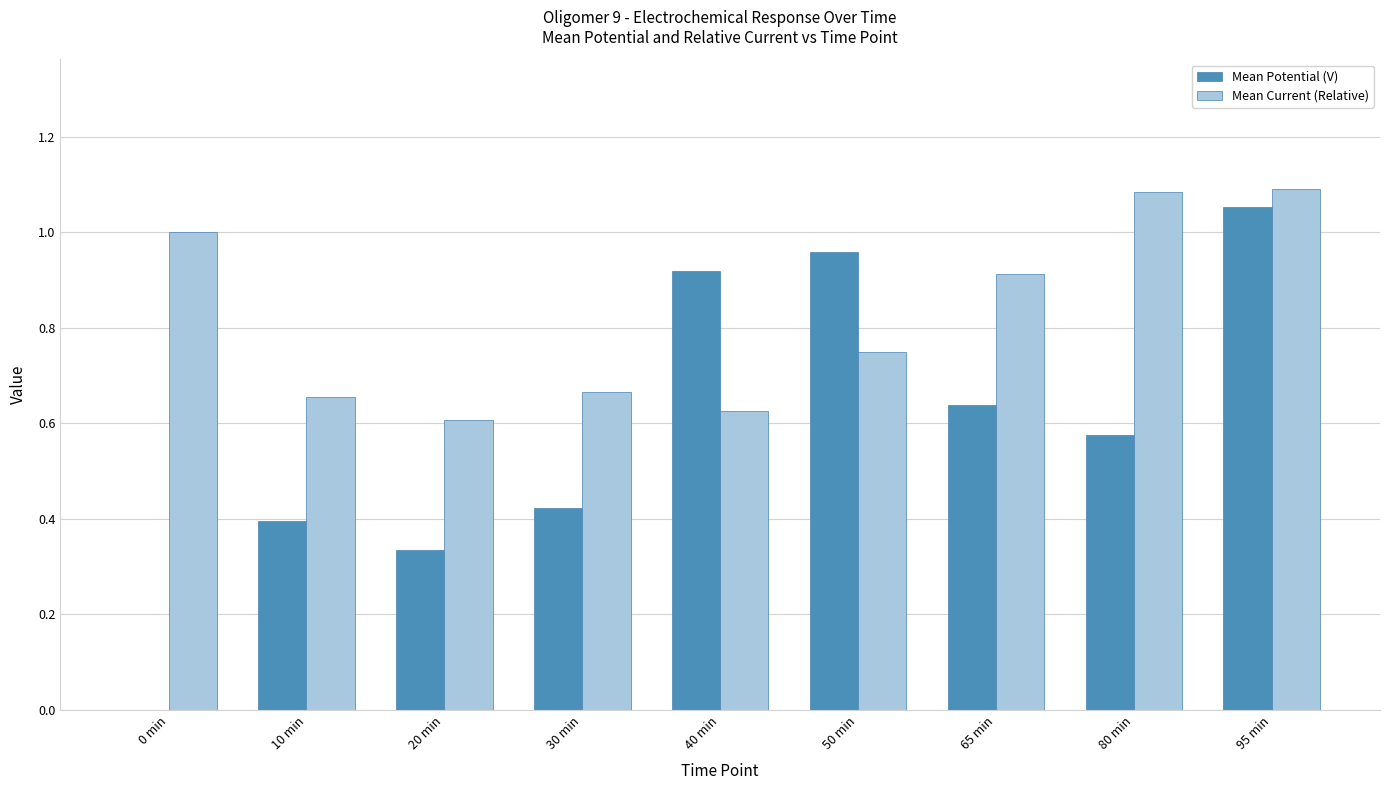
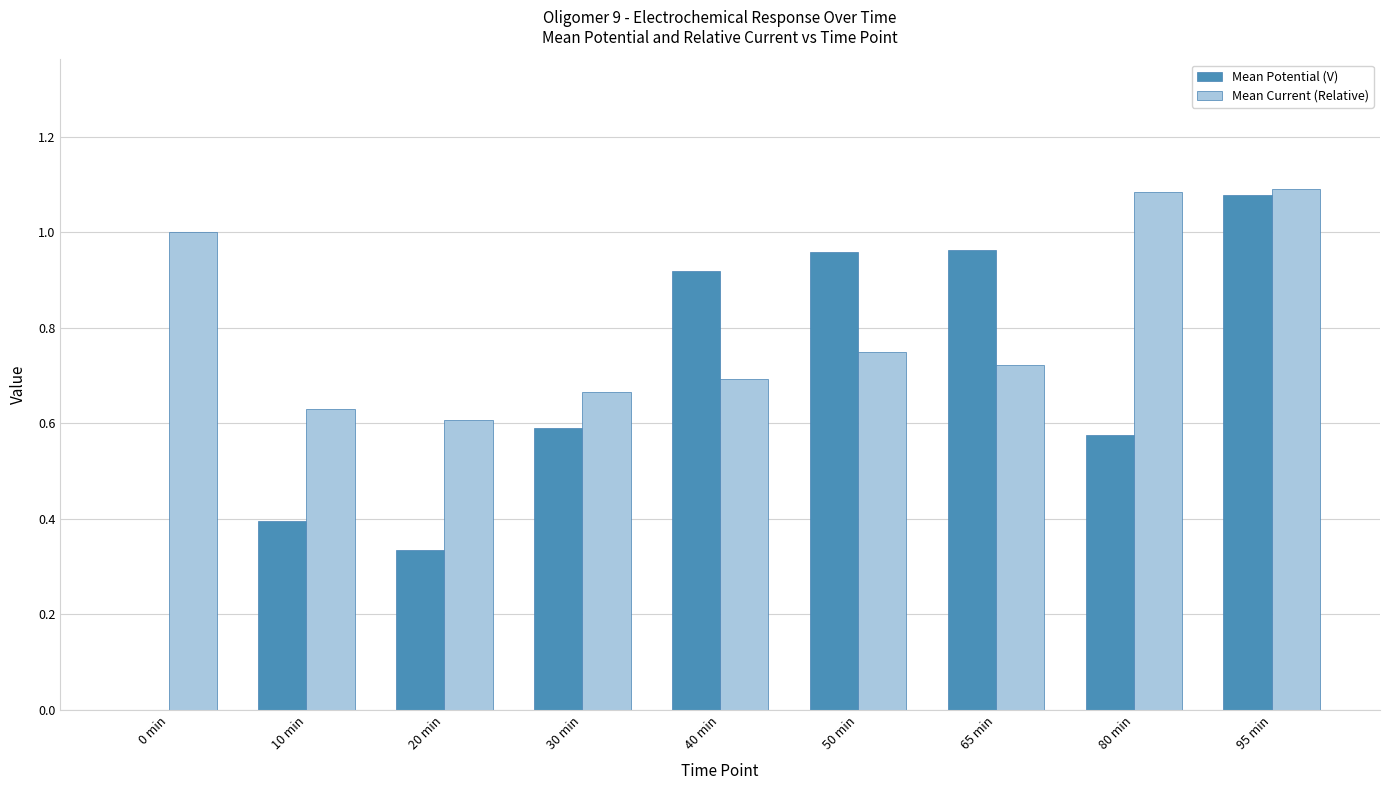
Mean Current (Relative), 10 min: 0.66 -> 0.63
Mean Potential (V), 30 min: 0.42 -> 0.59
Mean Current (Relative), 40 min: 0.63 -> 0.69
Mean Potential (V), 65 min: 0.64 -> 0.96
Mean Current (Relative), 65 min: 0.91 -> 0.72
Mean Potential (V), 95 min: 1.05 -> 1.08
